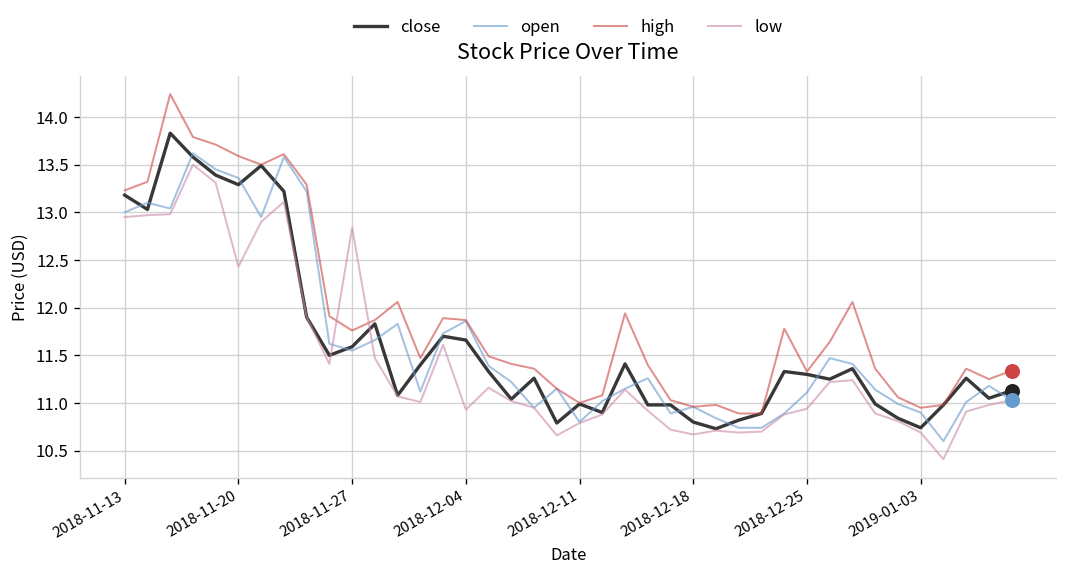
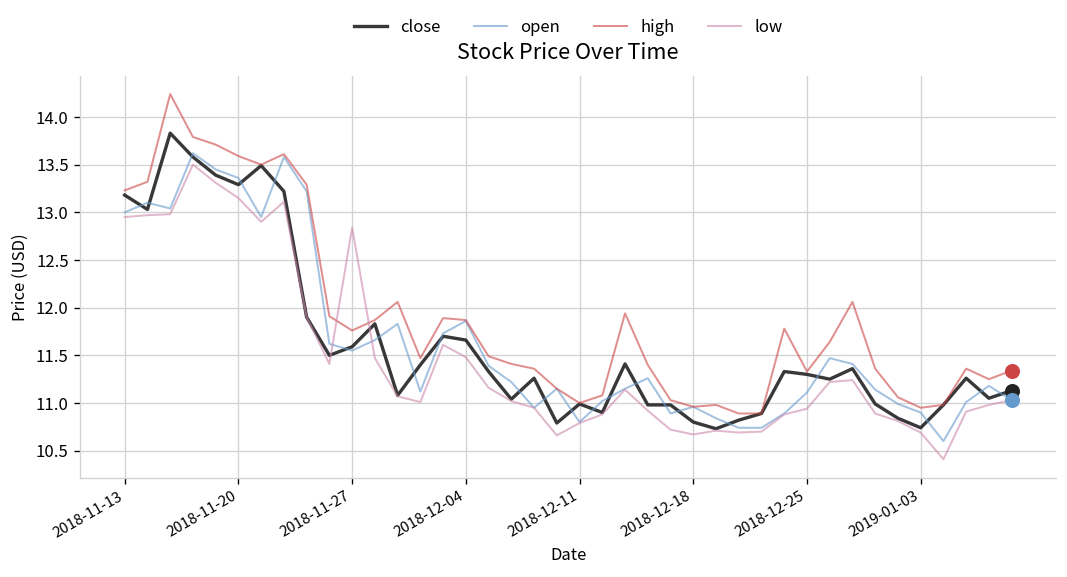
low, 2018-11-20: 12.4 -> 13.2
low, 2018-12-04: 10.9 -> 11.5
